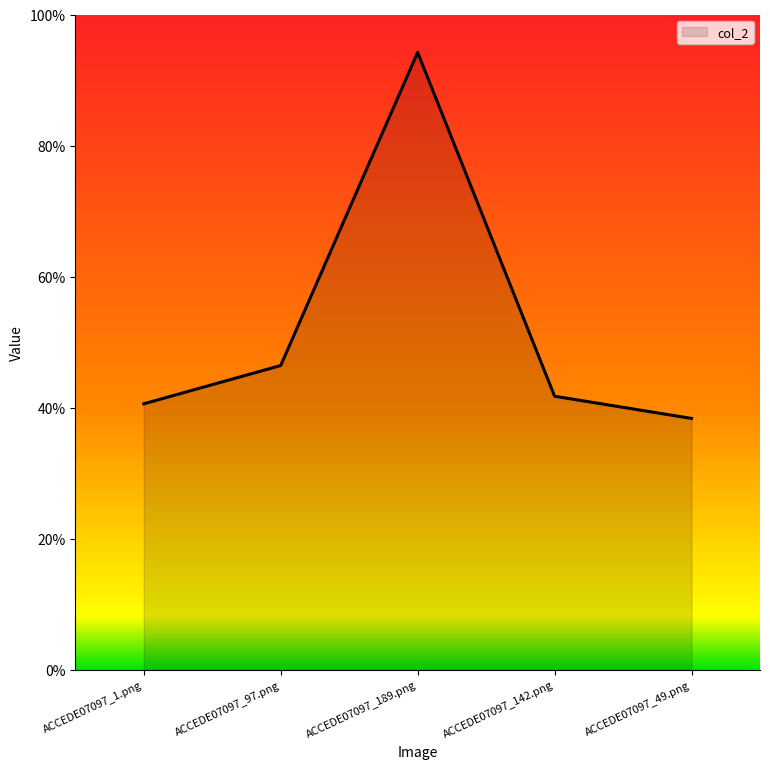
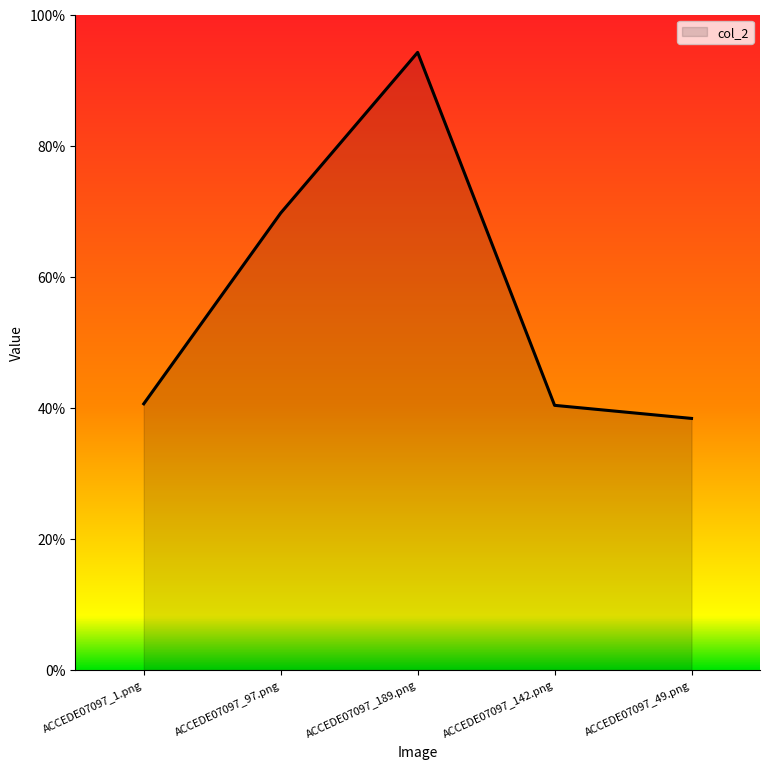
ACCEDE07097_97.png: 46% -> 70%
ACCEDE07097_142.png: 42% -> 40%
